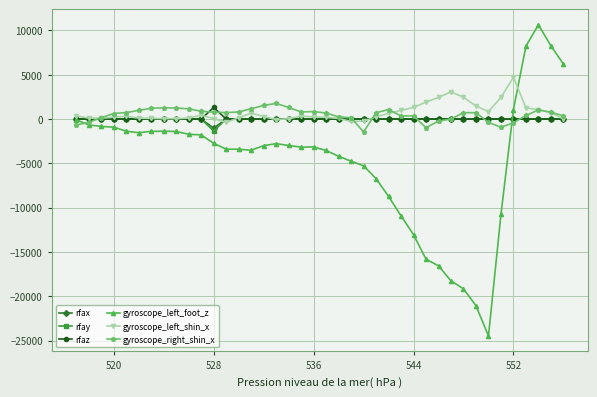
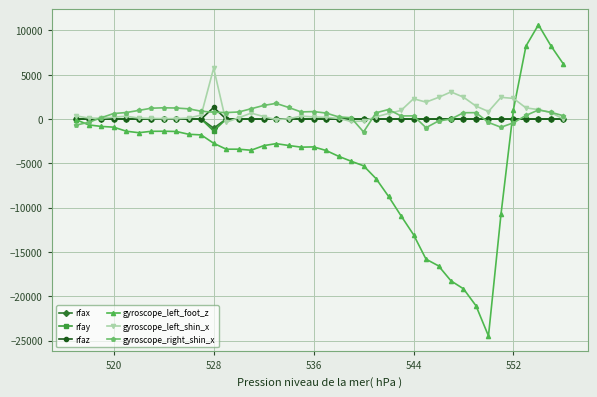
gyroscope_left_shin_x, 528: 0 -> 6000
gyroscope_left_shin_x, 544: 1000 -> 2000
gyroscope_left_shin_x, 552: 5000 -> 2000
